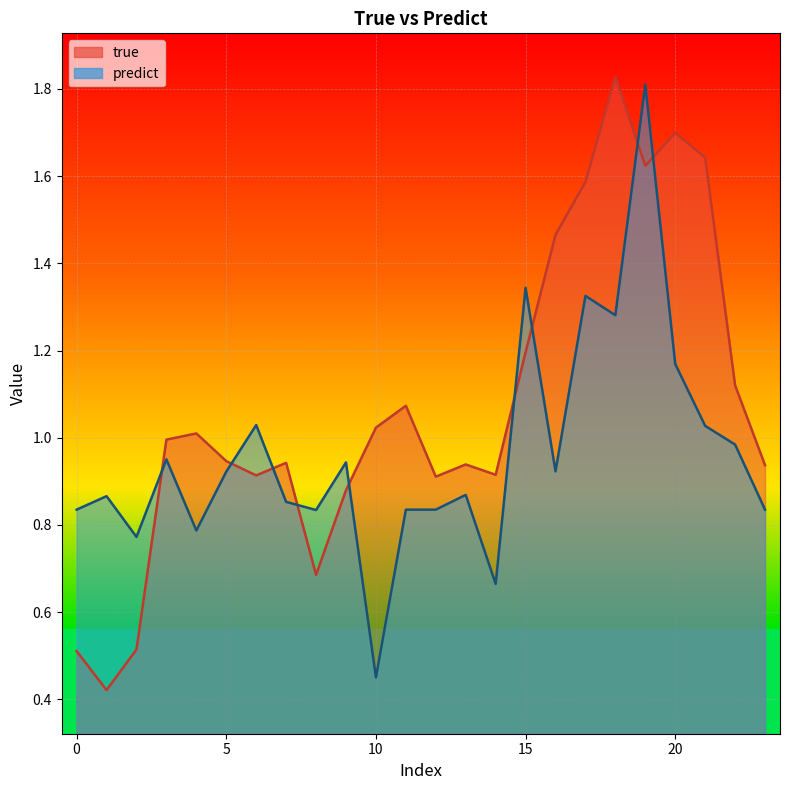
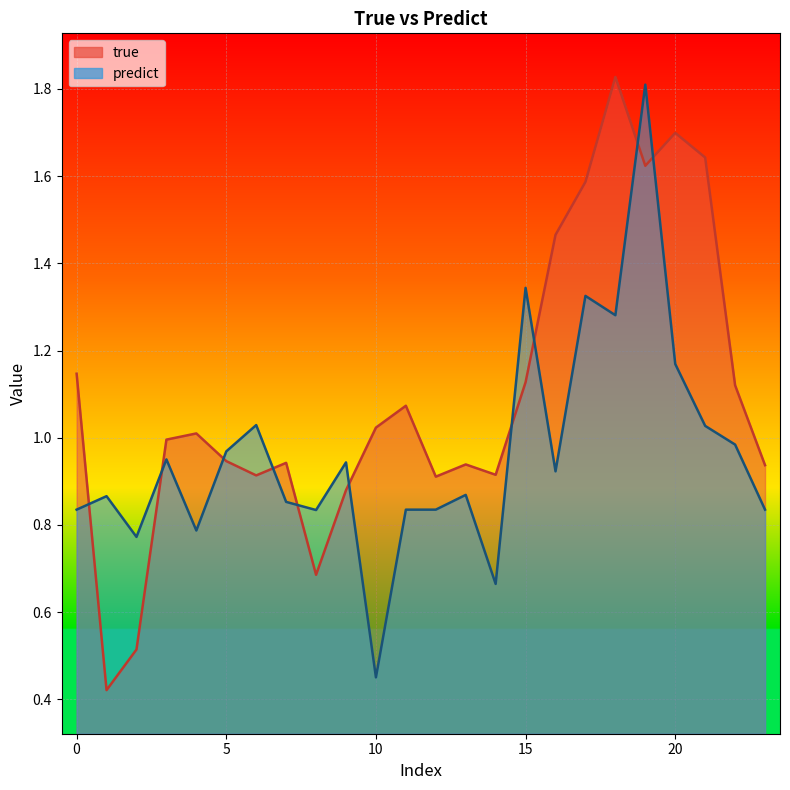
true, 0: 0.51 -> 1.15
predict, 5: 0.92 -> 0.97
true, 15: 1.20 -> 1.13
